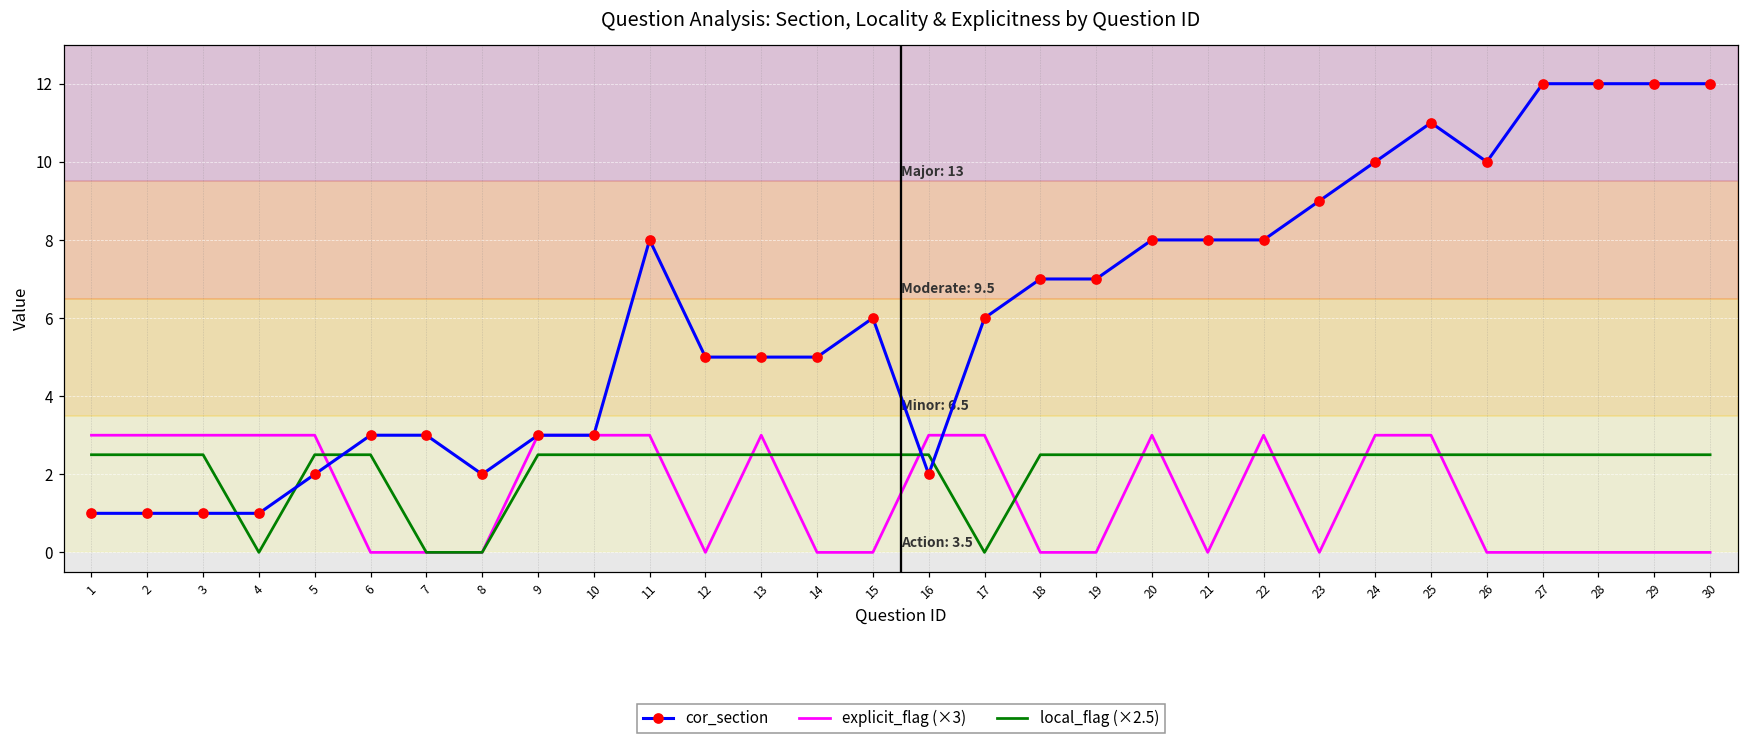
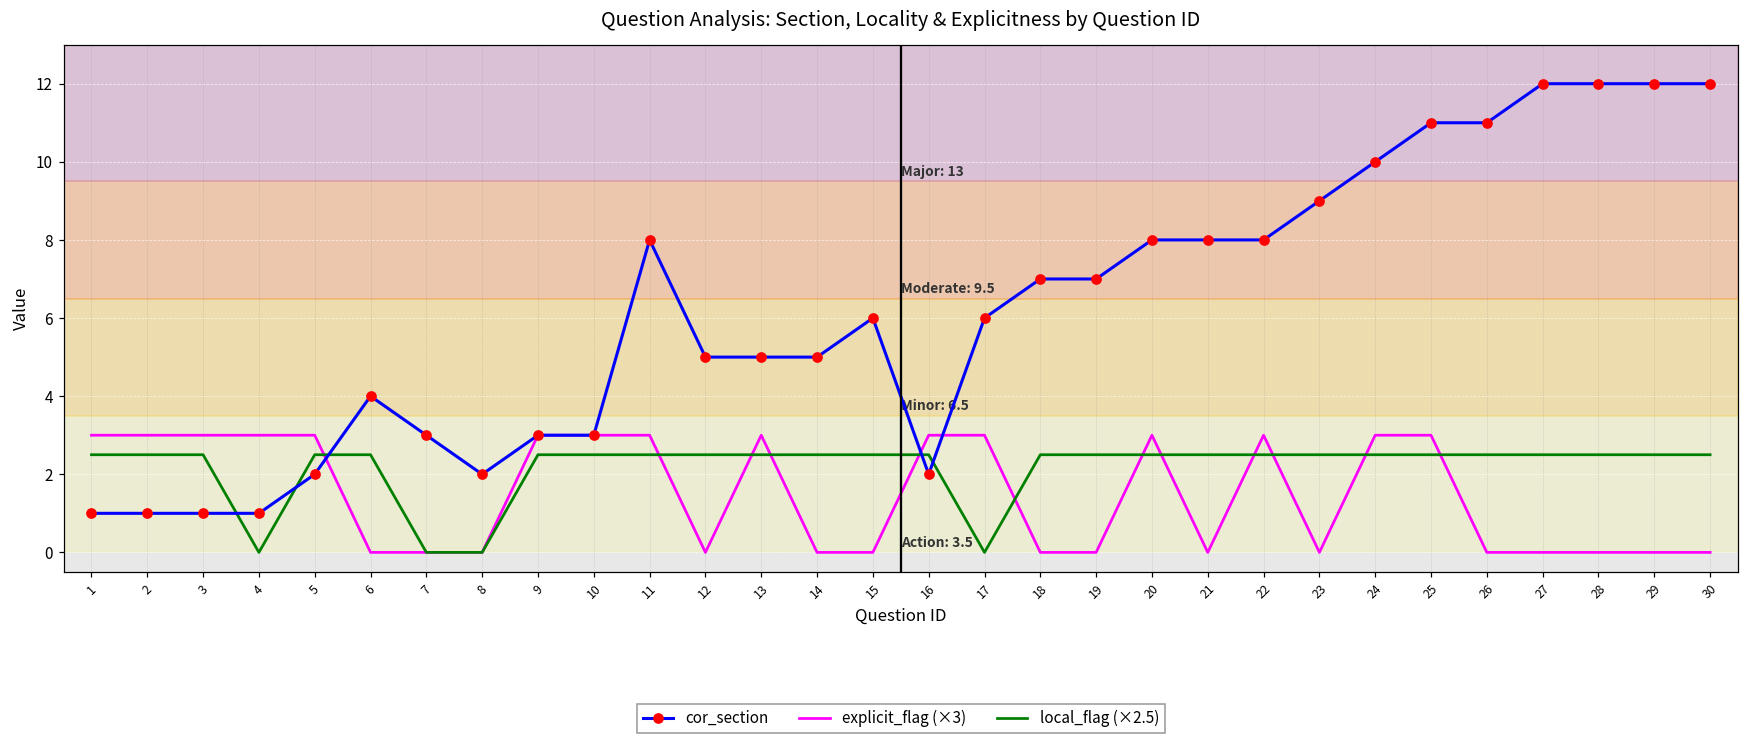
cor_section, 6: 3 -> 4
cor_section, 26: 10 -> 11
